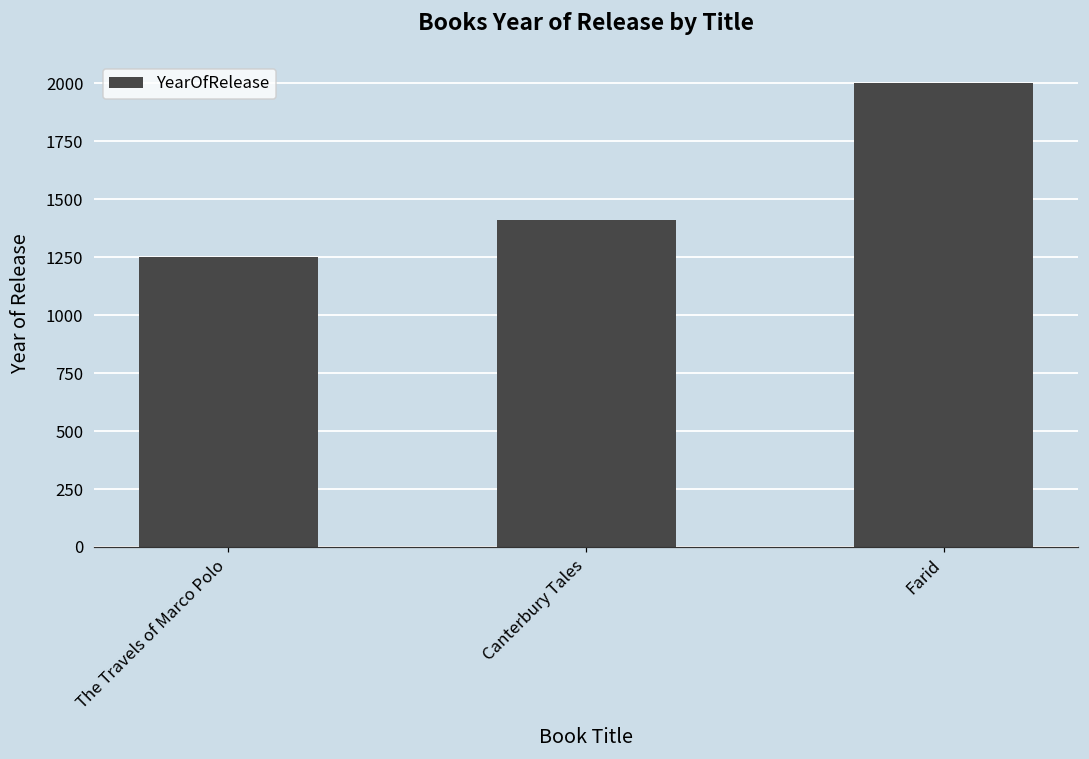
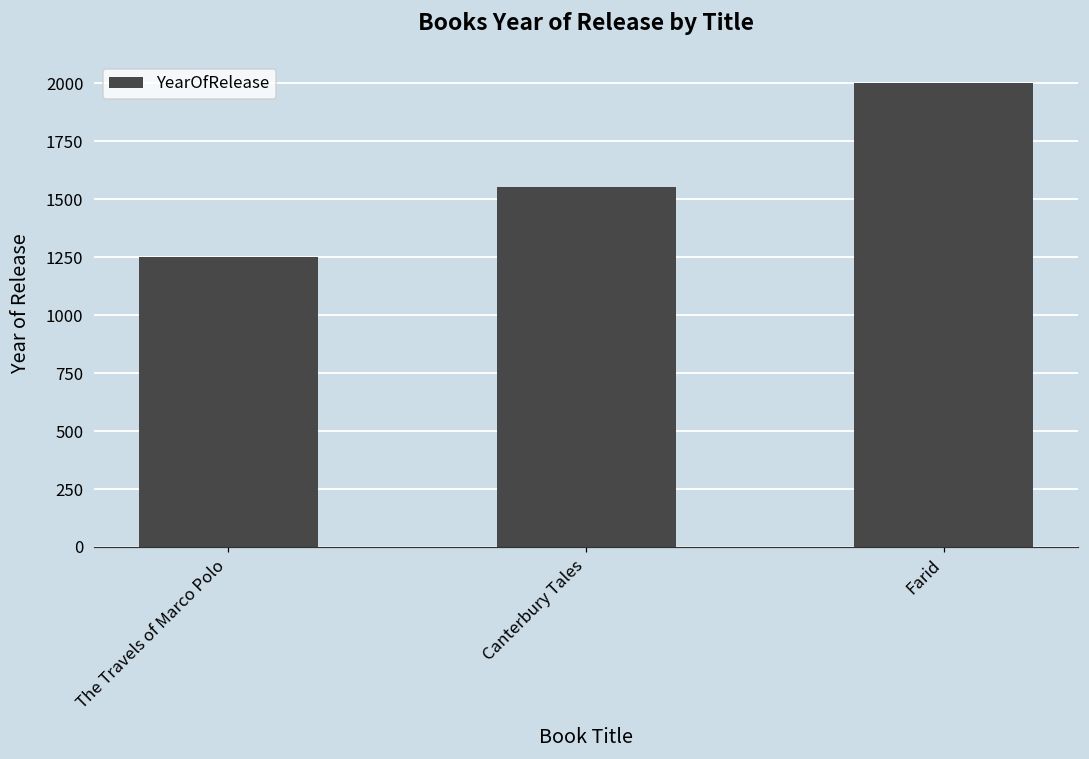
Canterbury Tales: 1410 -> 1550
